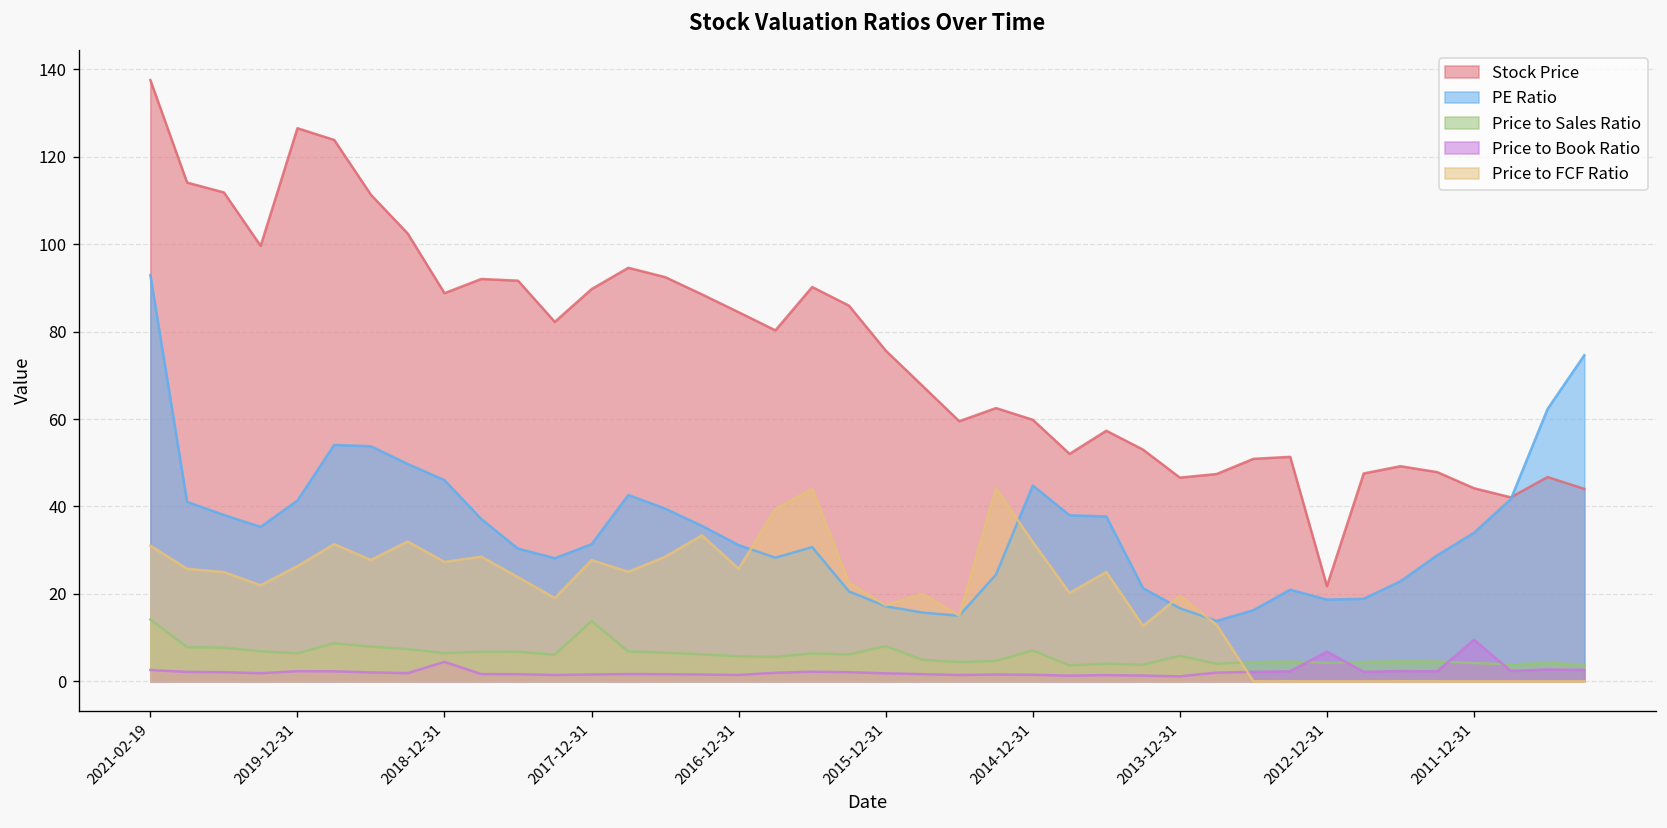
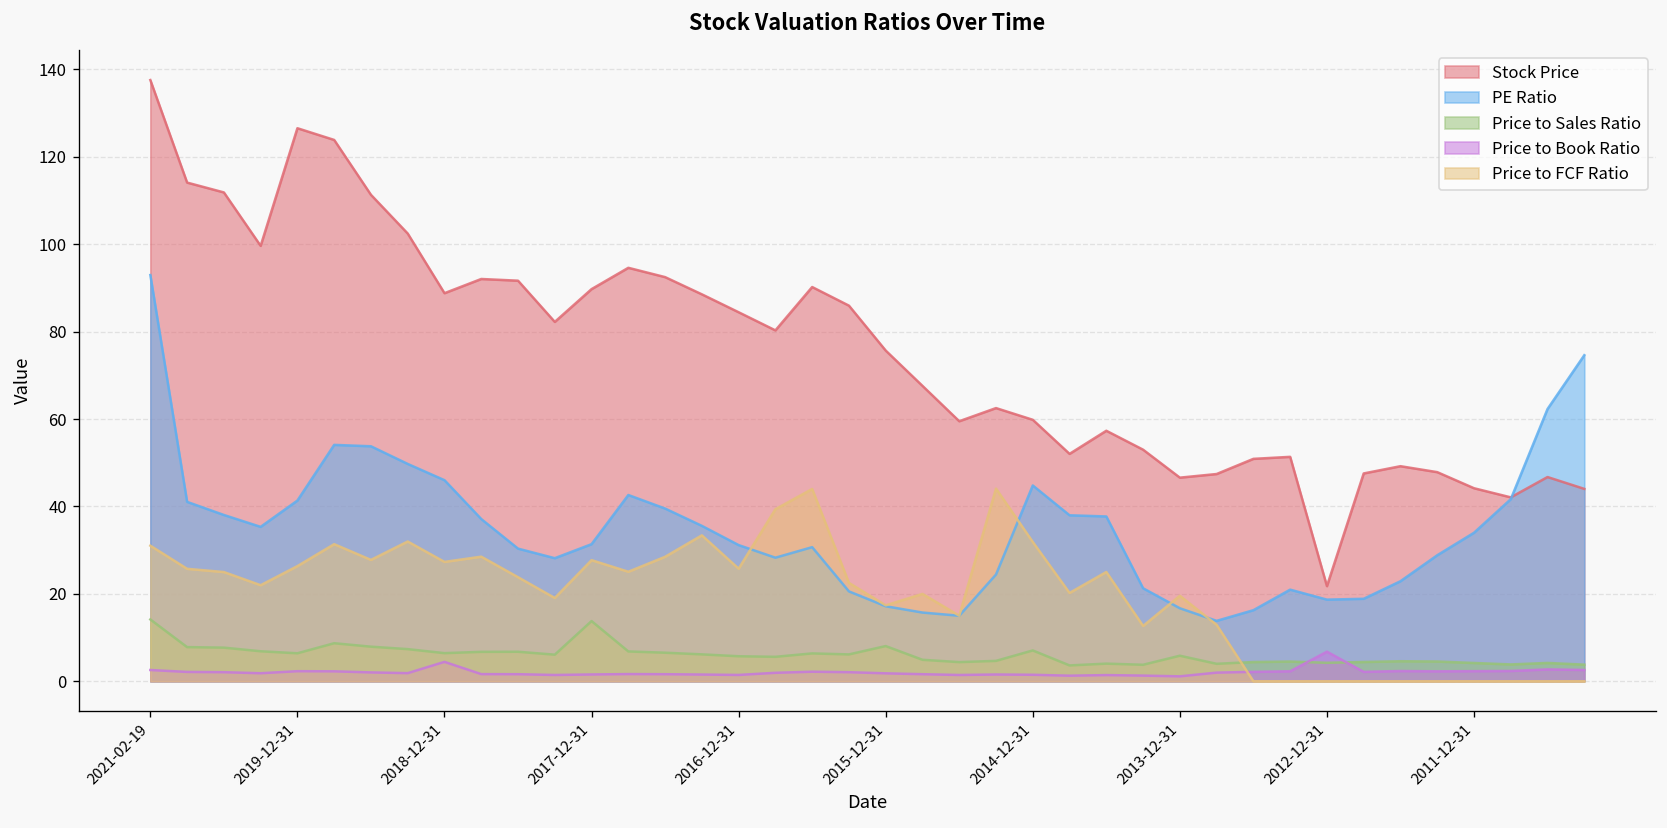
Price to Book Ratio, 2011-12-31: 9 -> 2
